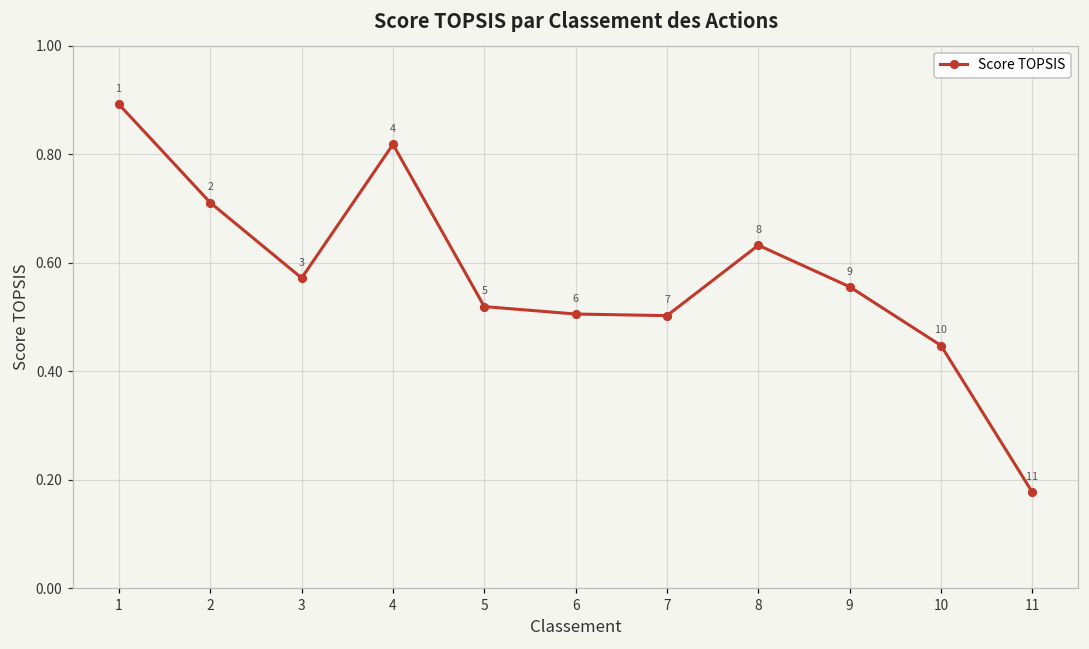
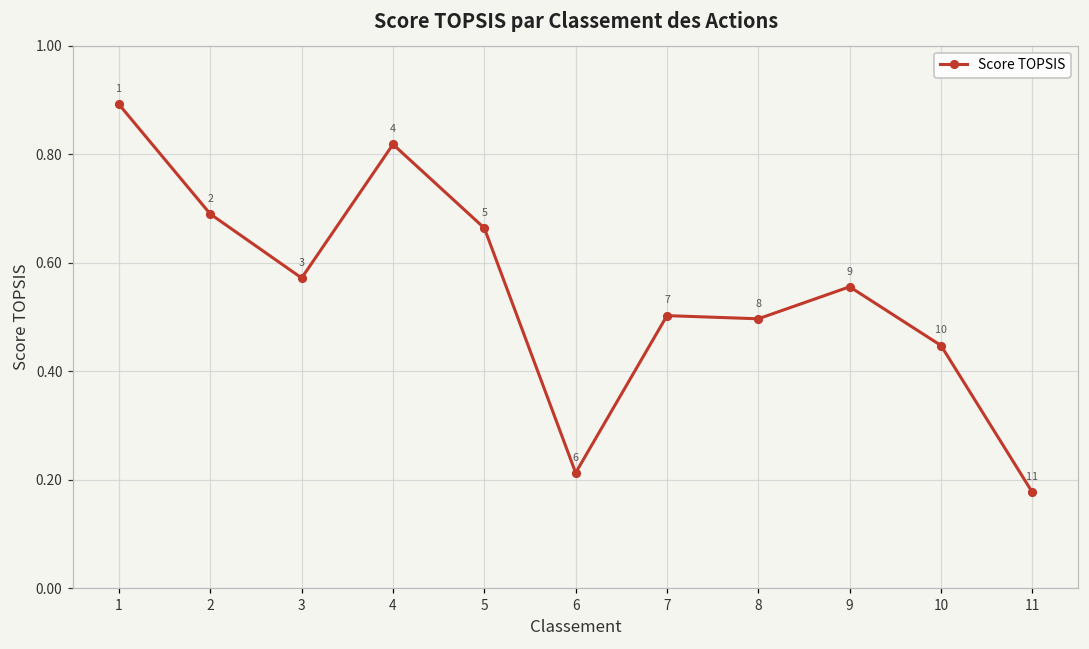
2: 0.71 -> 0.69
5: 0.52 -> 0.66
6: 0.51 -> 0.21
8: 0.63 -> 0.50
